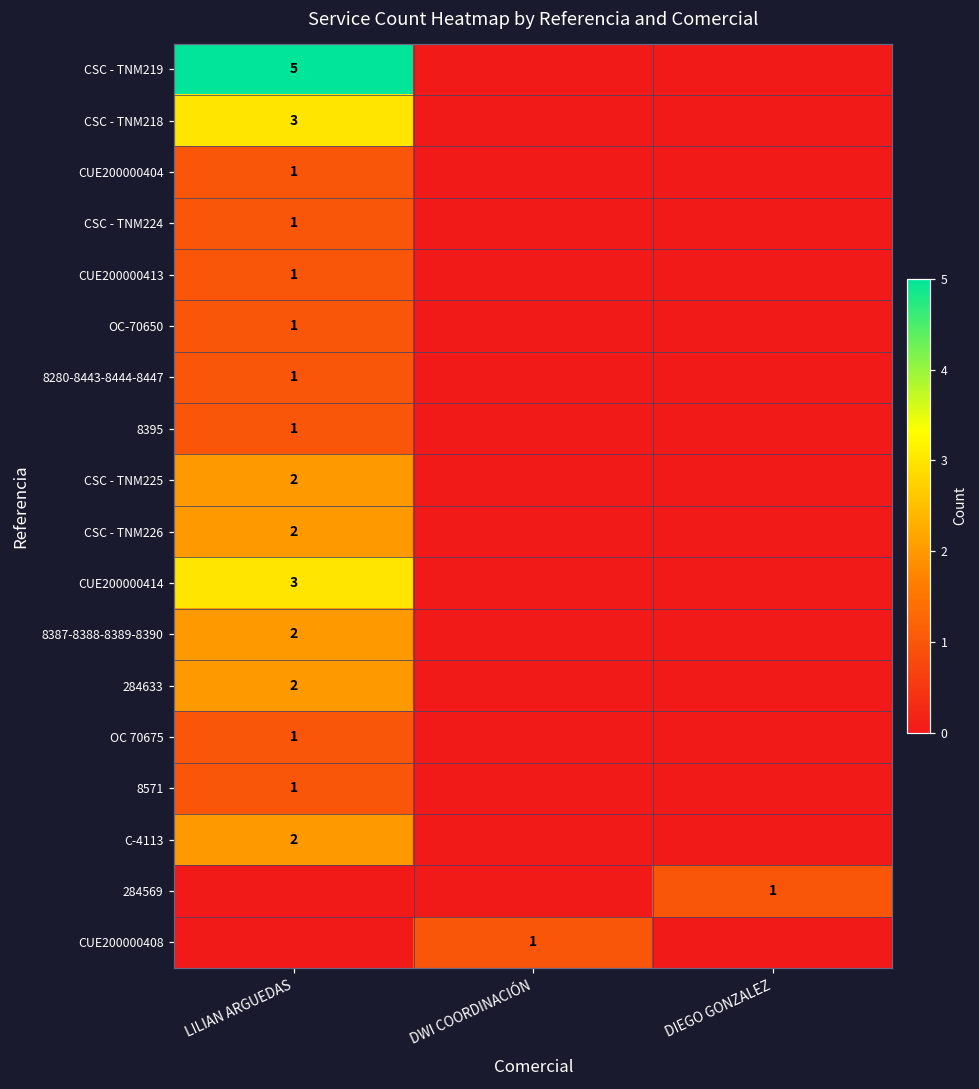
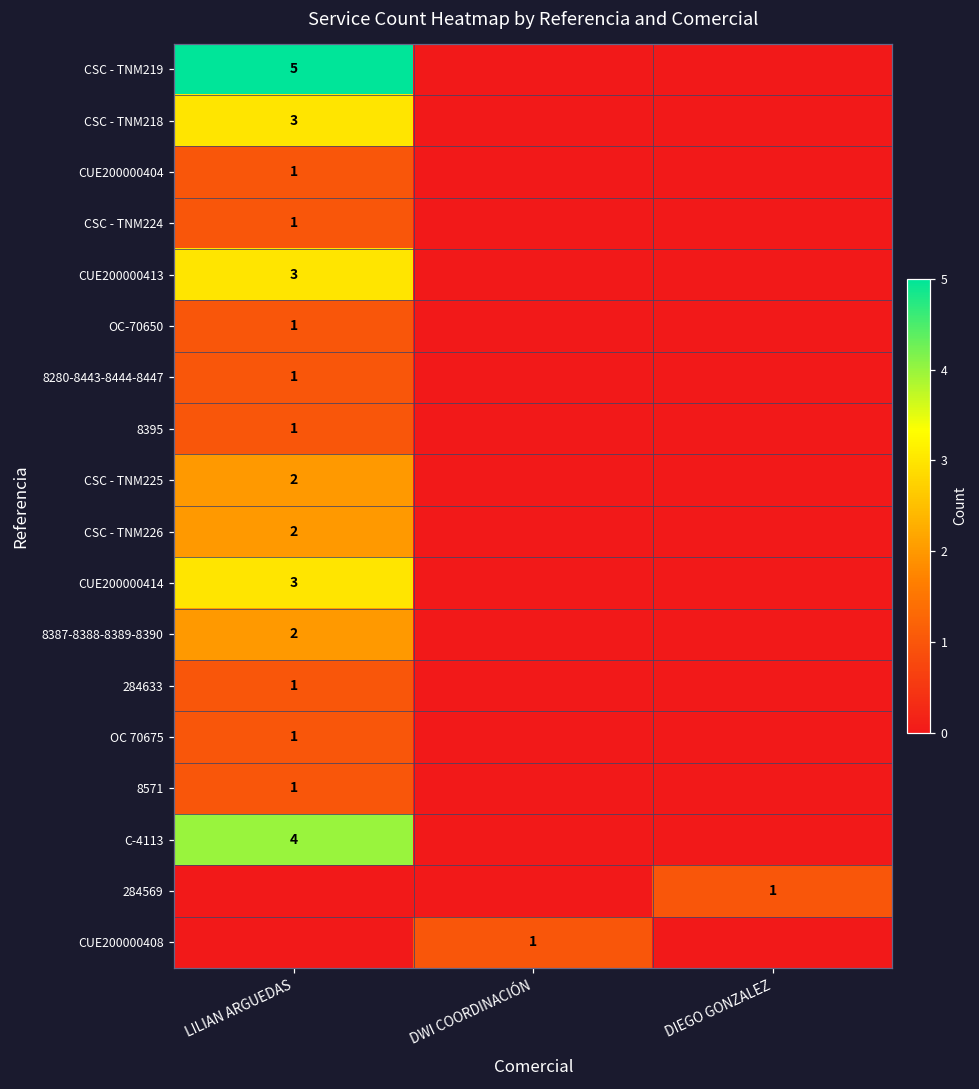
CUE200000413, LILIAN ARGUEDAS: 1 -> 3
284633, LILIAN ARGUEDAS: 2 -> 1
C-4113, LILIAN ARGUEDAS: 2 -> 4
